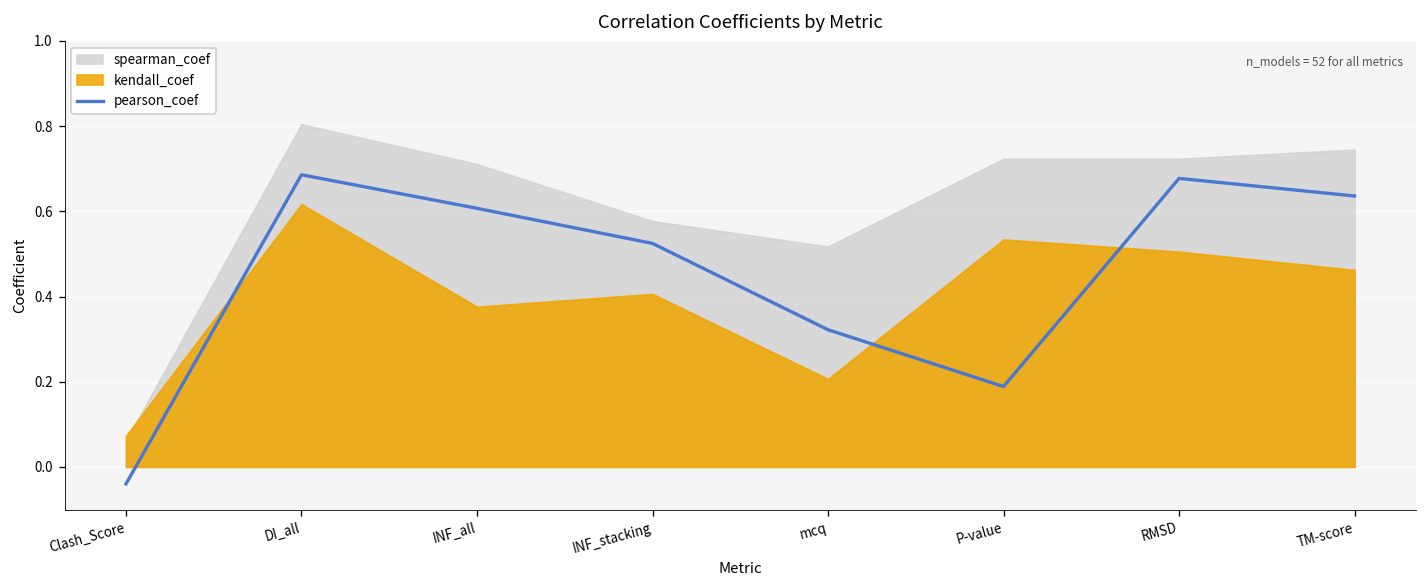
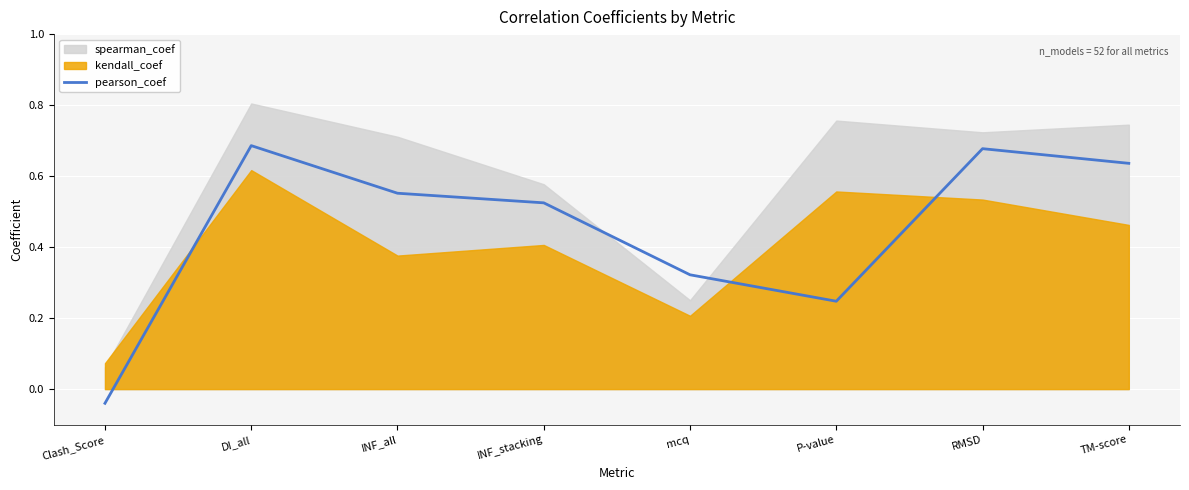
pearson_coef, INF_all: 0.61 -> 0.55
spearman_coef, mcq: 0.52 -> 0.25
pearson_coef, P-value: 0.19 -> 0.25
spearman_coef, P-value: 0.72 -> 0.76
kendall_coef, P-value: 0.53 -> 0.56
kendall_coef, RMSD: 0.51 -> 0.53
